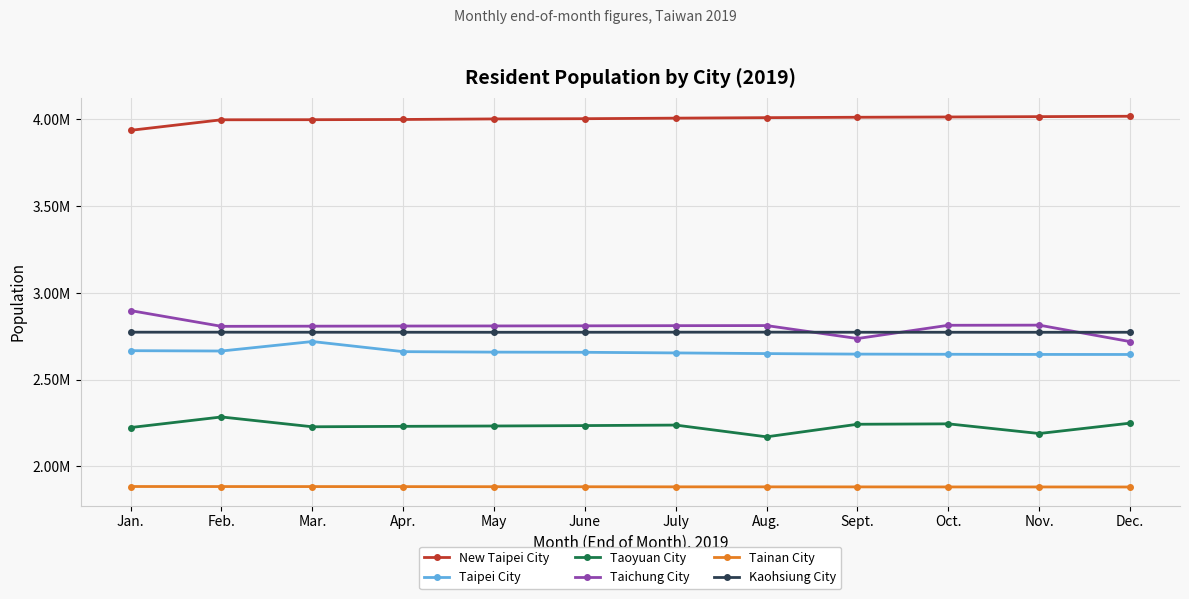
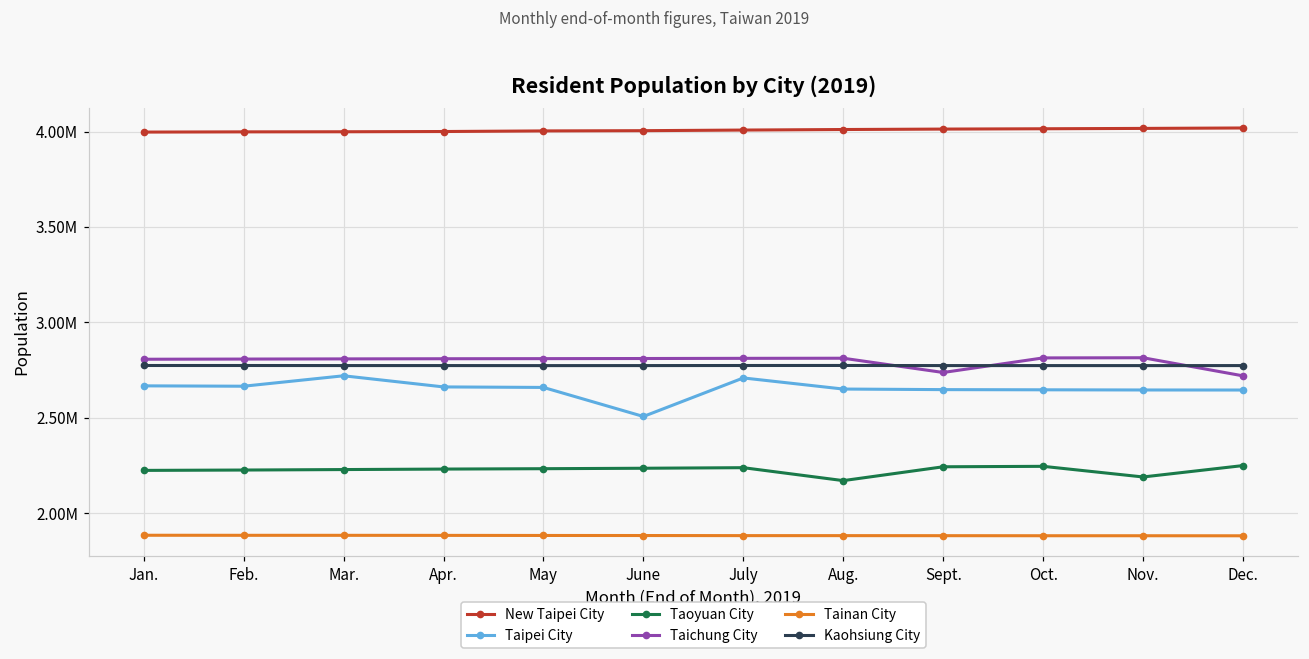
New Taipei City, Jan.: 3940000 -> 4000000
Taichung City, Jan.: 2900000 -> 2810000
Taoyuan City, Feb.: 2280000 -> 2230000
Taipei City, June: 2660000 -> 2510000
Taipei City, July: 2650000 -> 2710000
